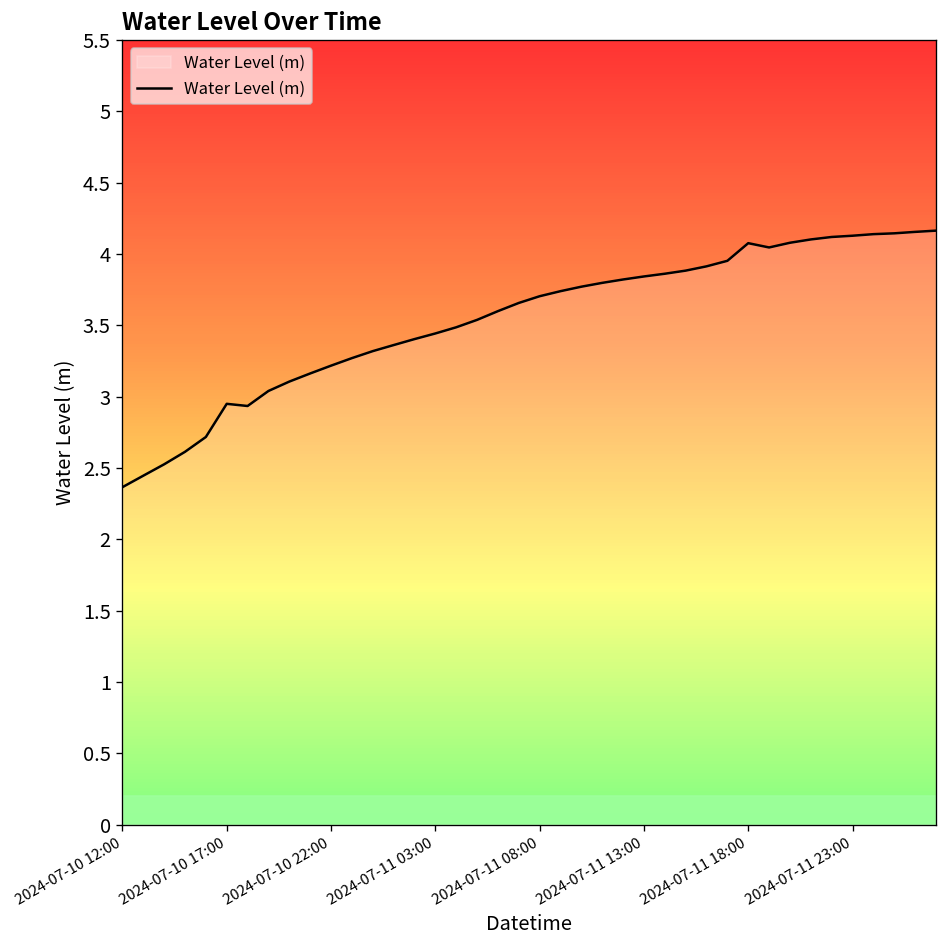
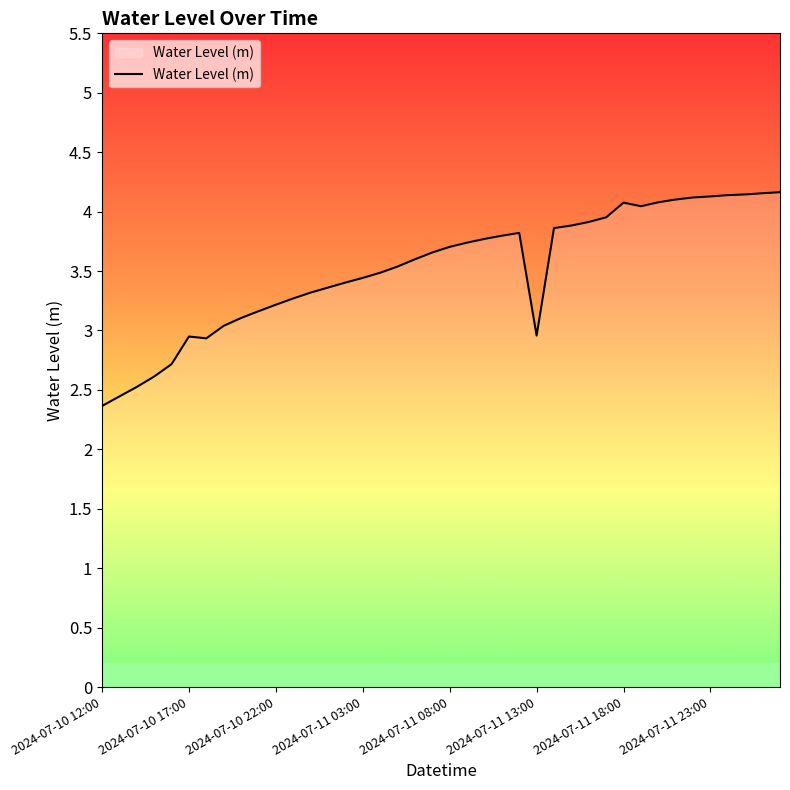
2024-07-11 13:00: 3.84 -> 2.96
